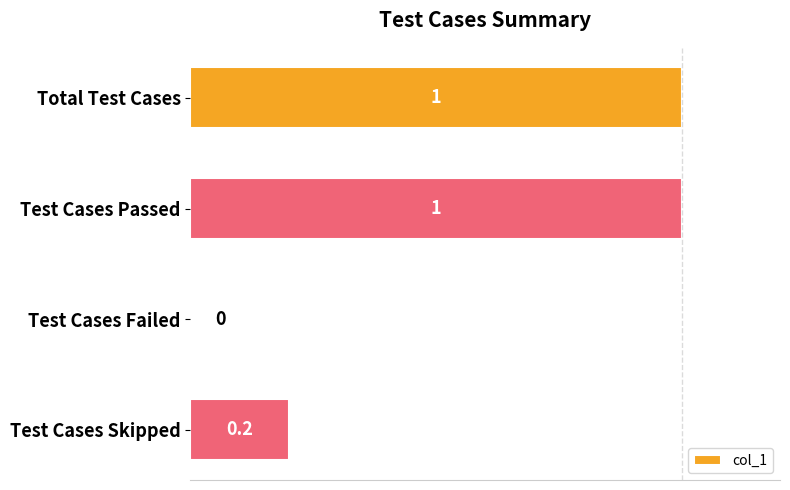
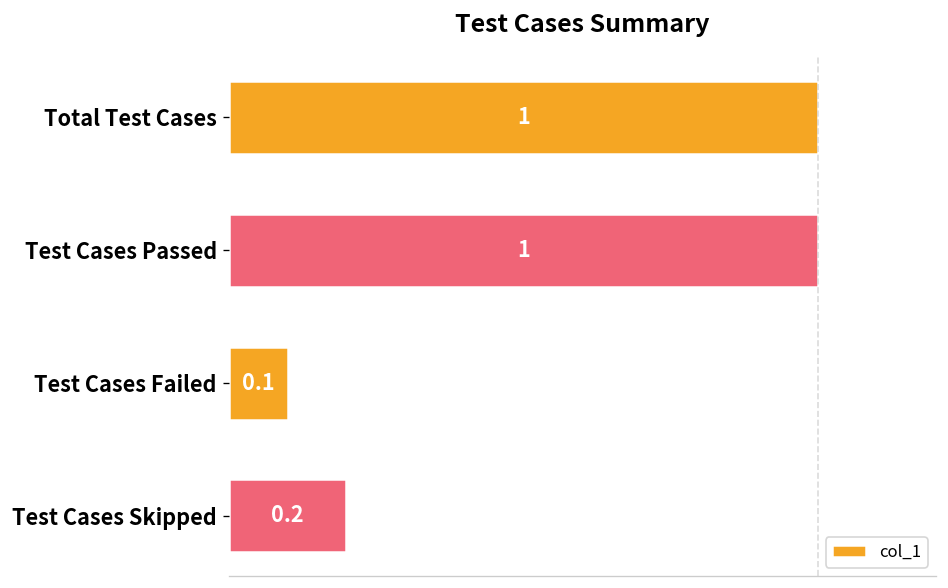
Test Cases Failed: 0 -> 0.1
